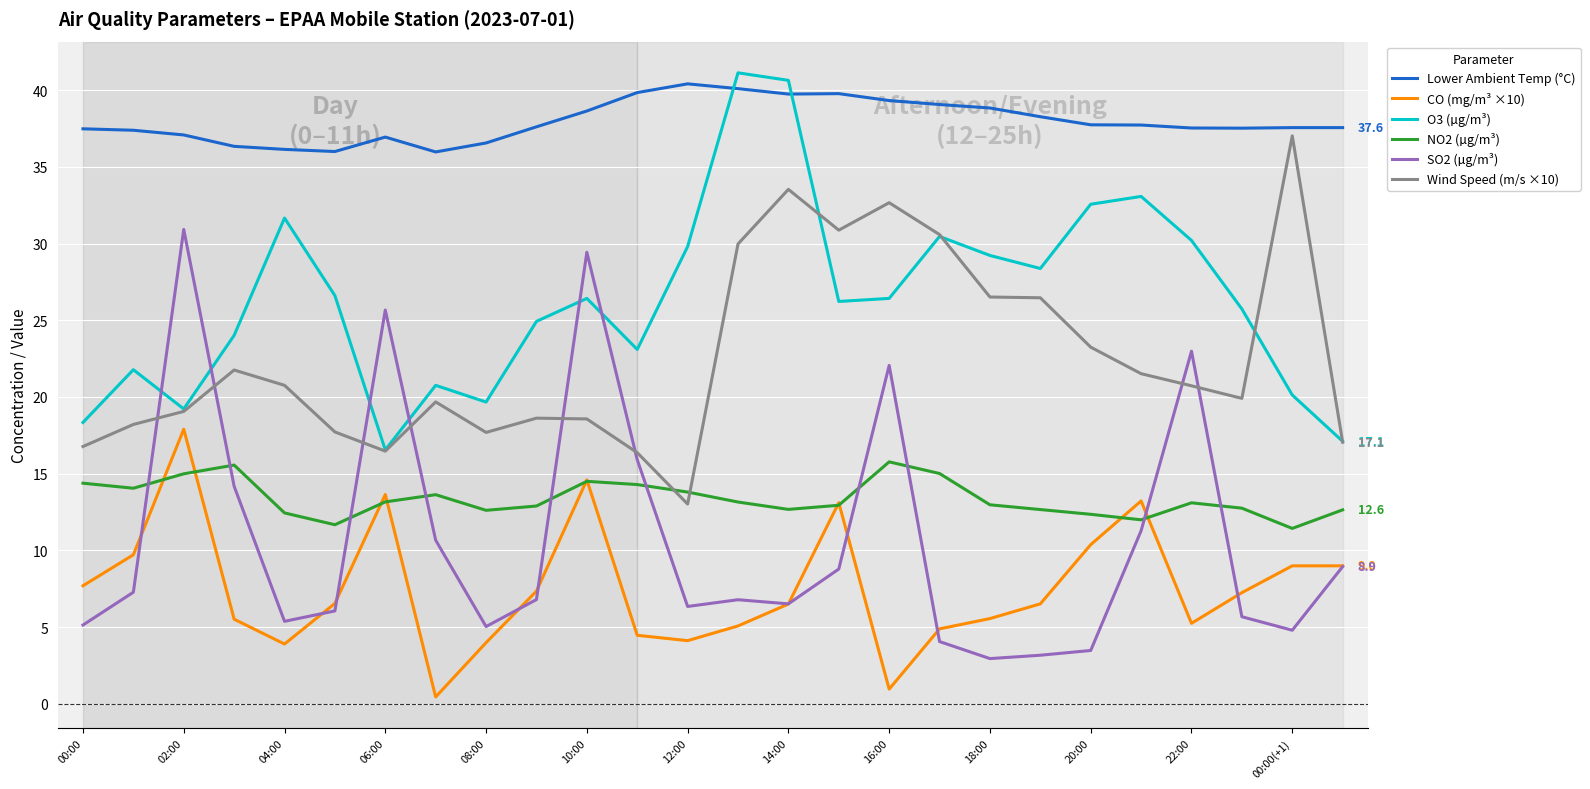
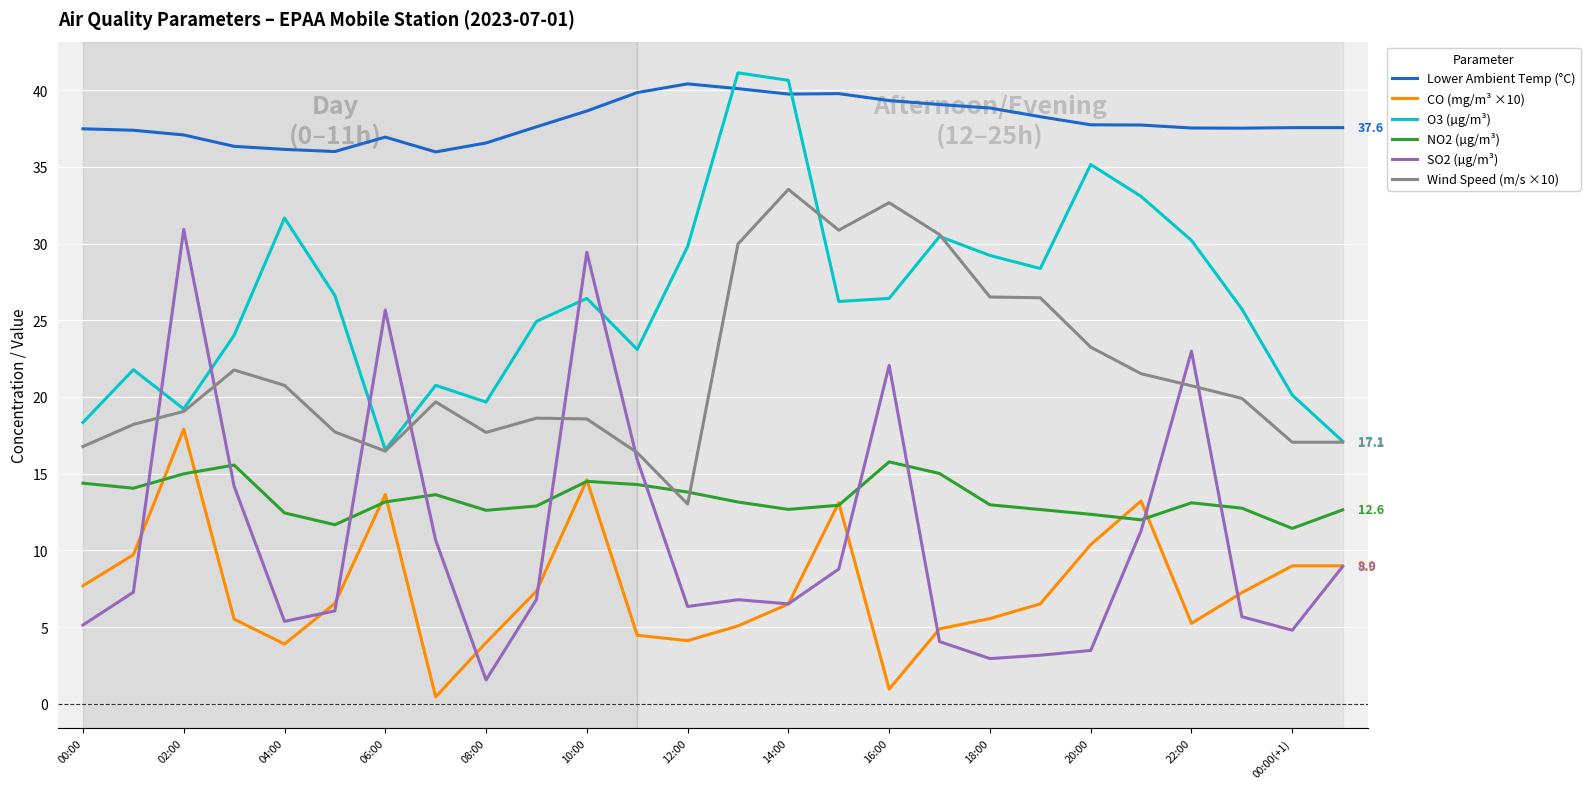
SO2 (µg/m³), 08:00: 5.0 -> 1.6
O3 (µg/m³), 20:00: 32.6 -> 35.2
Wind Speed (m/s ×10), 00:00(+1): 37.0 -> 17.1
